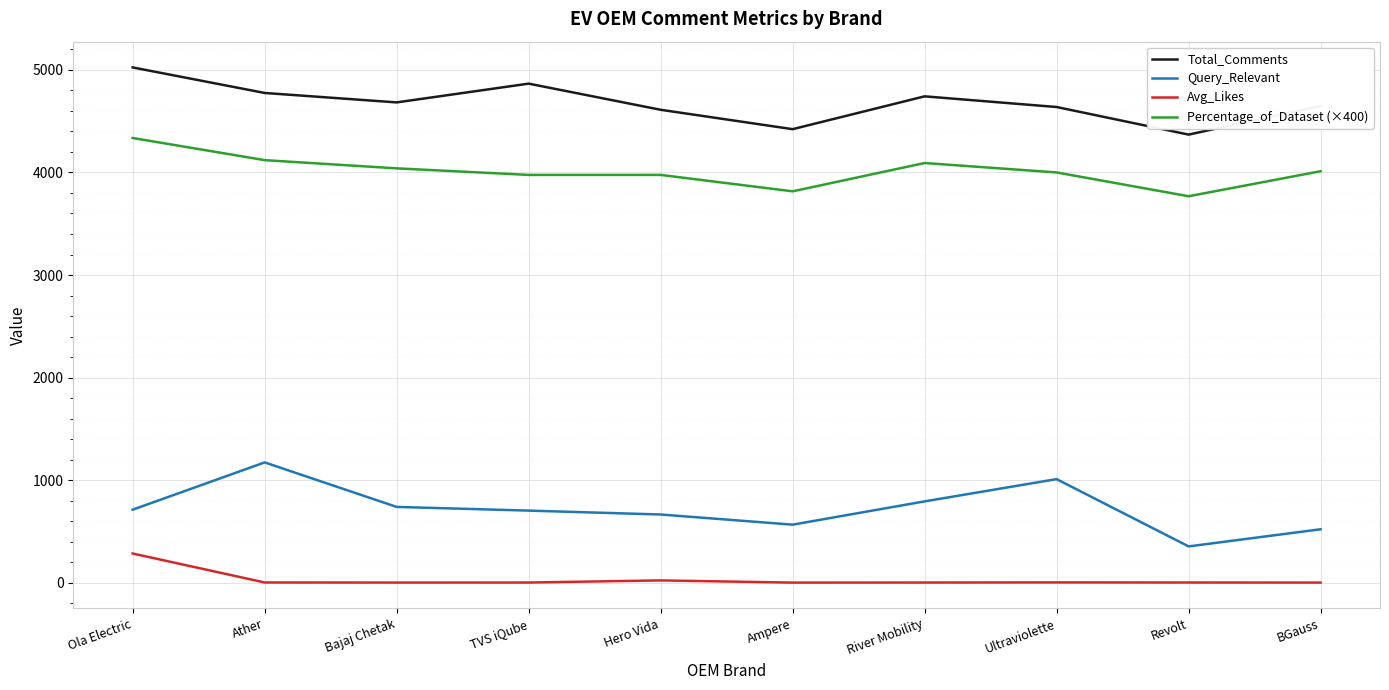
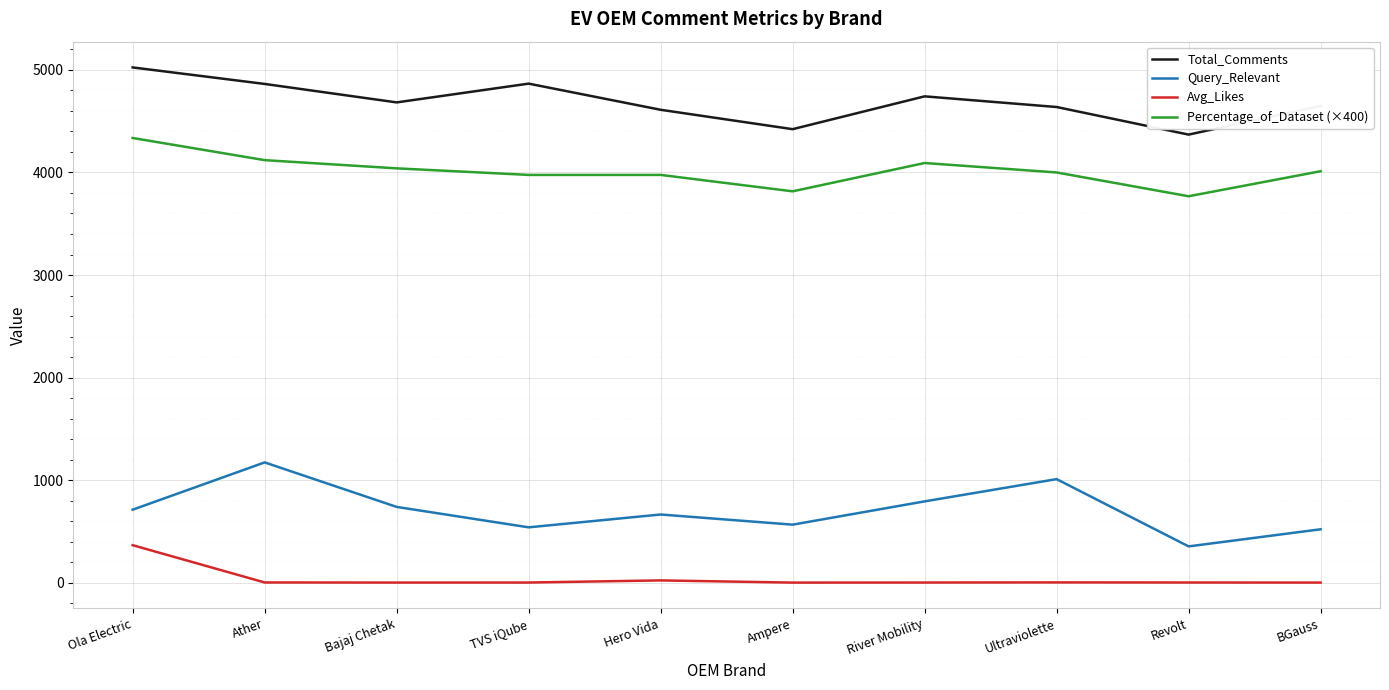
Avg_Likes, Ola Electric: 280 -> 370
Total_Comments, Ather: 4780 -> 4860
Query_Relevant, TVS iQube: 700 -> 540
